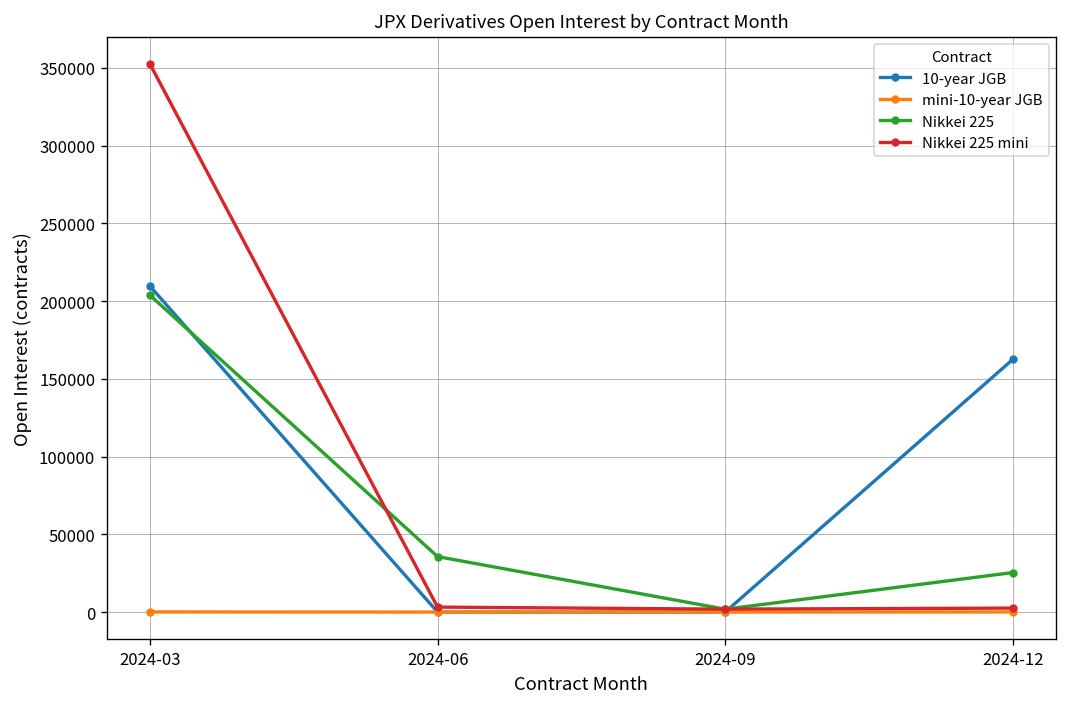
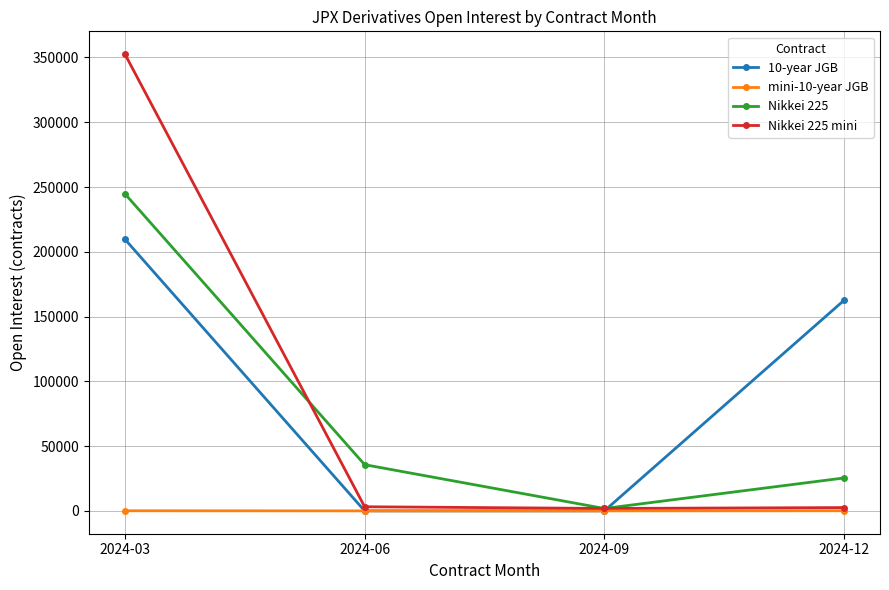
Nikkei 225, 2024-03: 204000 -> 245000
